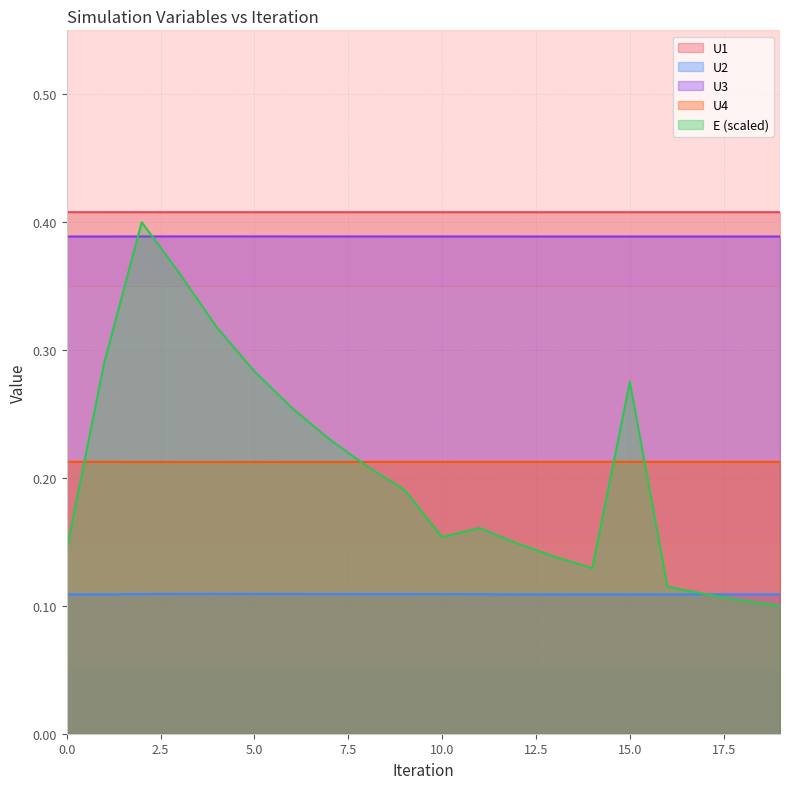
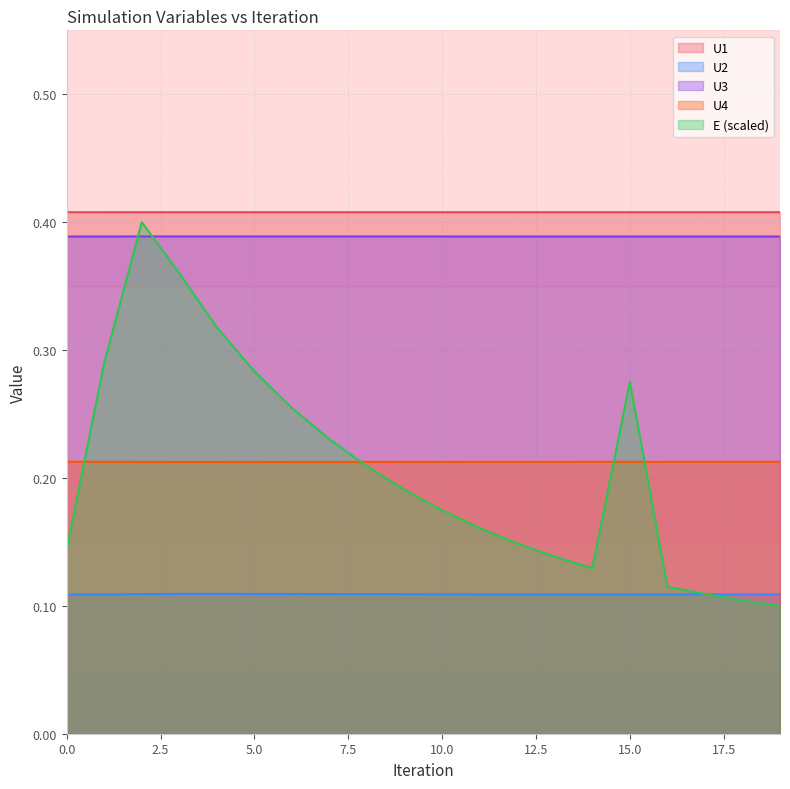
E (scaled), 10.0: 0.154 -> 0.175
